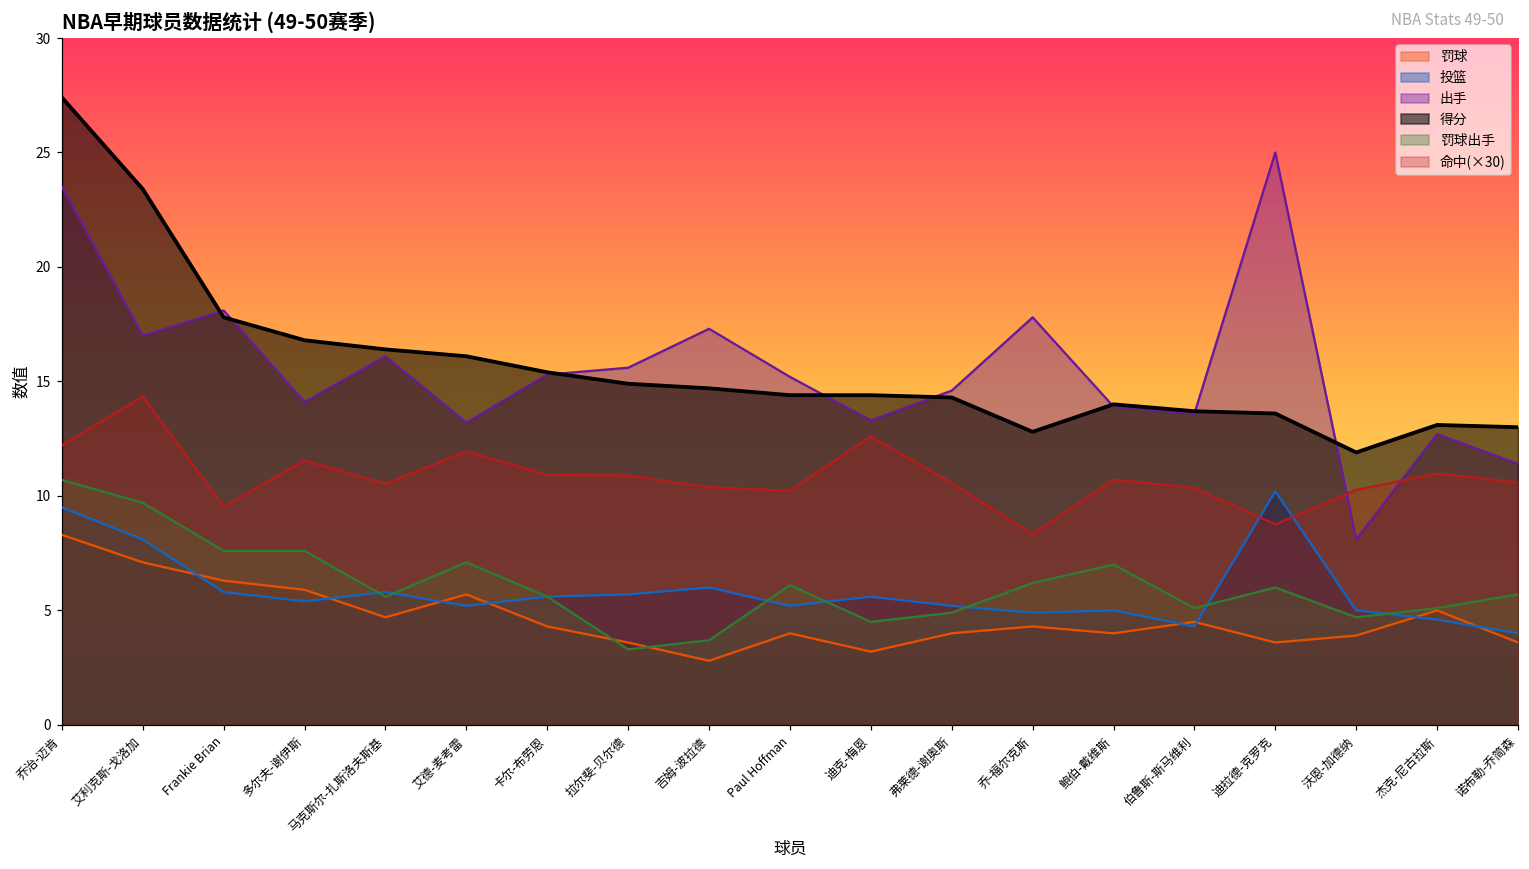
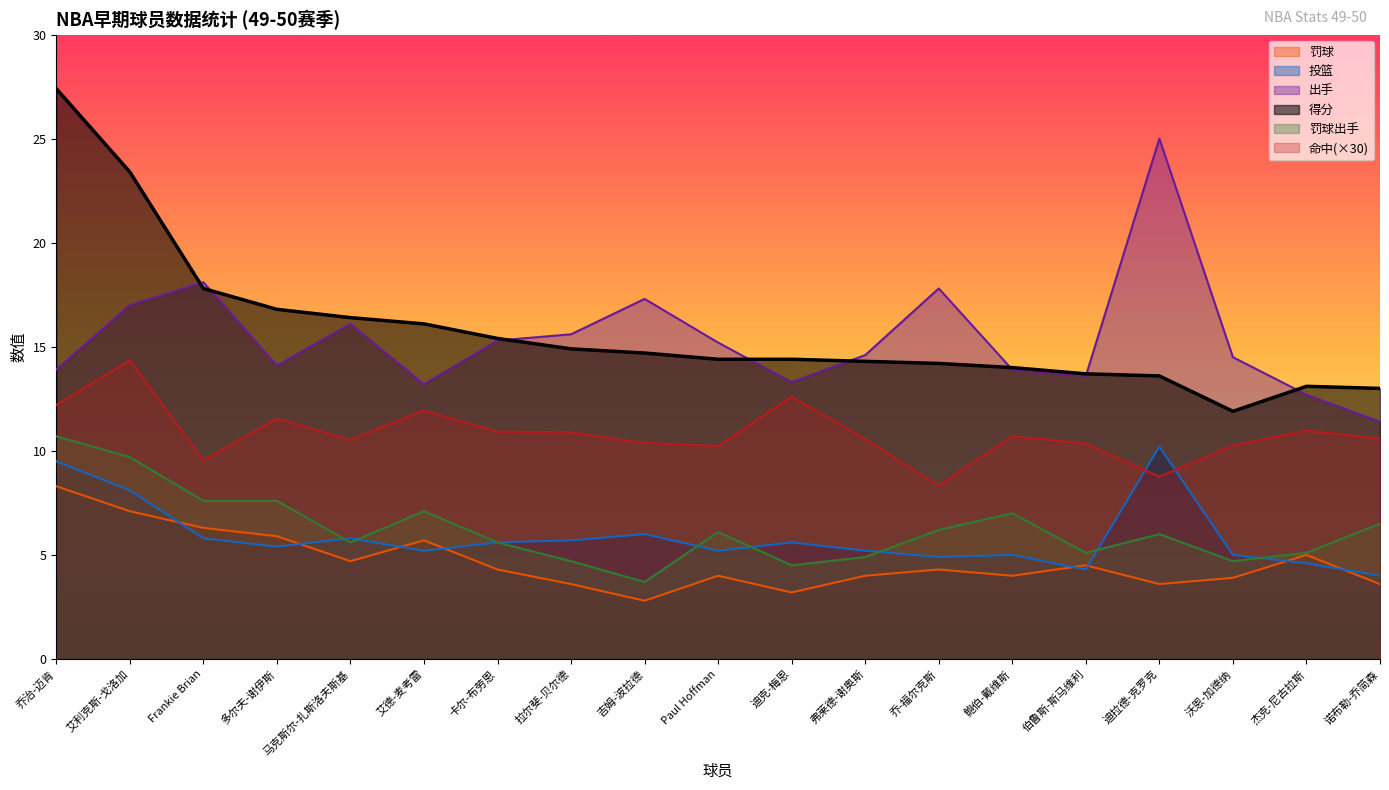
出手, 乔治-迈肯: 23.5 -> 13.9
罚球出手, 拉尔斐-贝尔德: 3.3 -> 4.7
得分, 乔-福尔克斯: 12.8 -> 14.2
出手, 沃恩-加德纳: 8.1 -> 14.5
罚球出手, 诺布勒-乔简森: 5.7 -> 6.5
